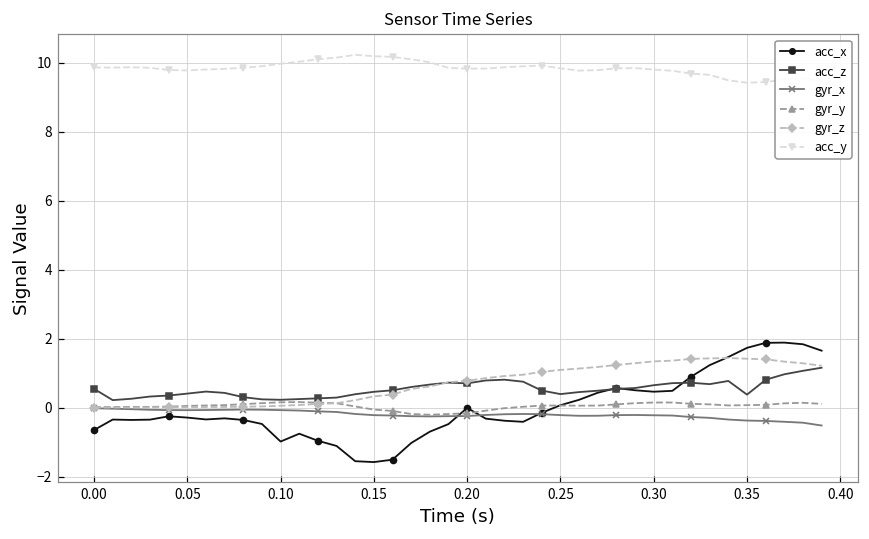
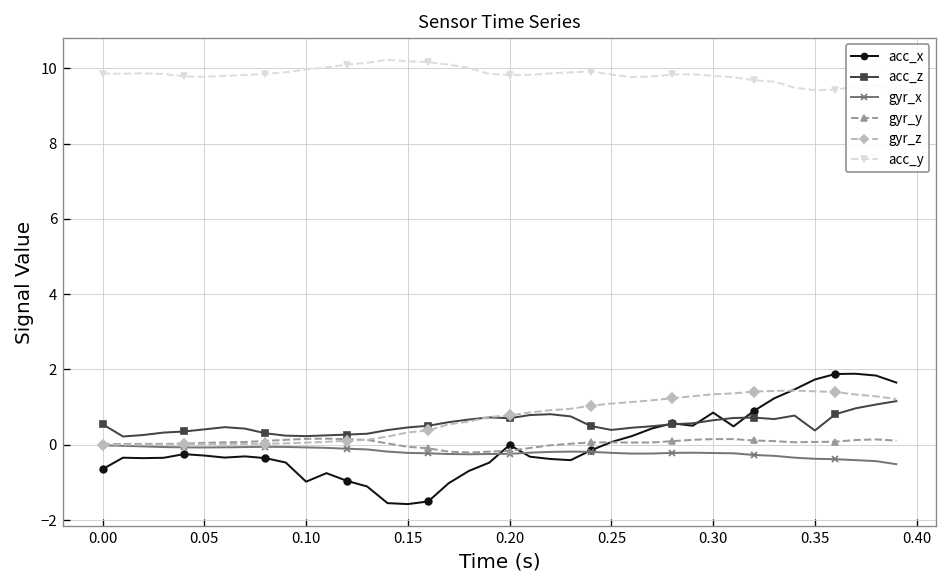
acc_x, 0.30: 0.5 -> 0.9
